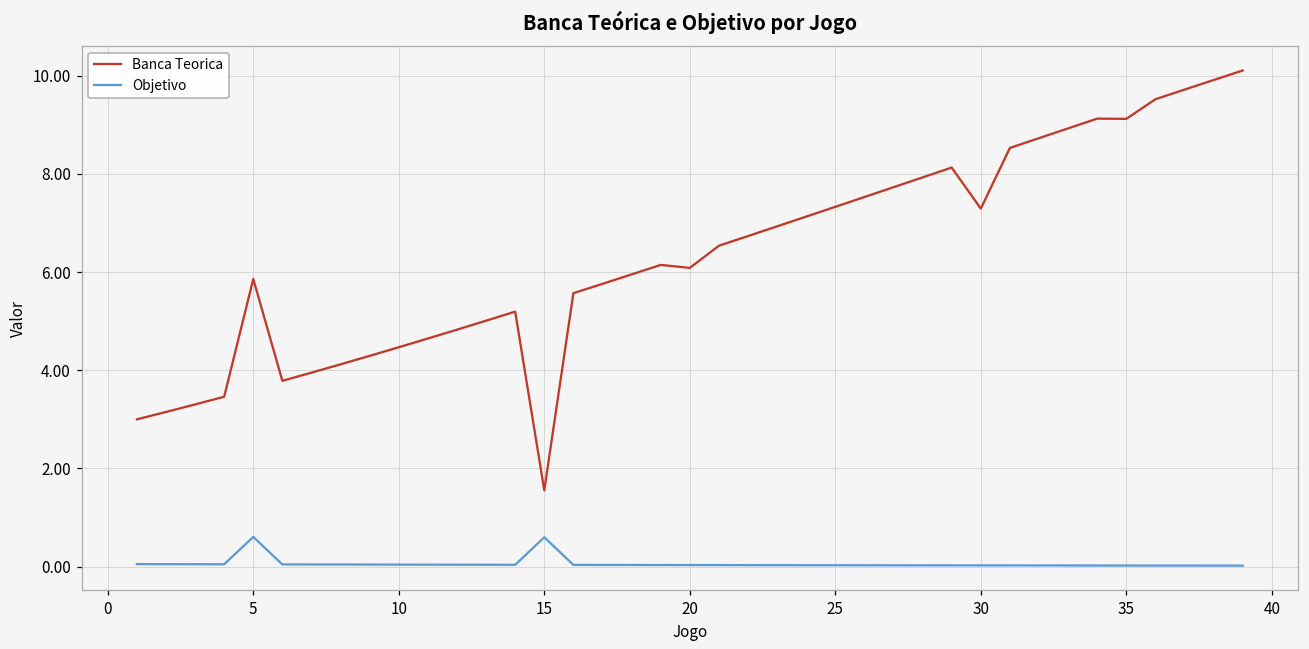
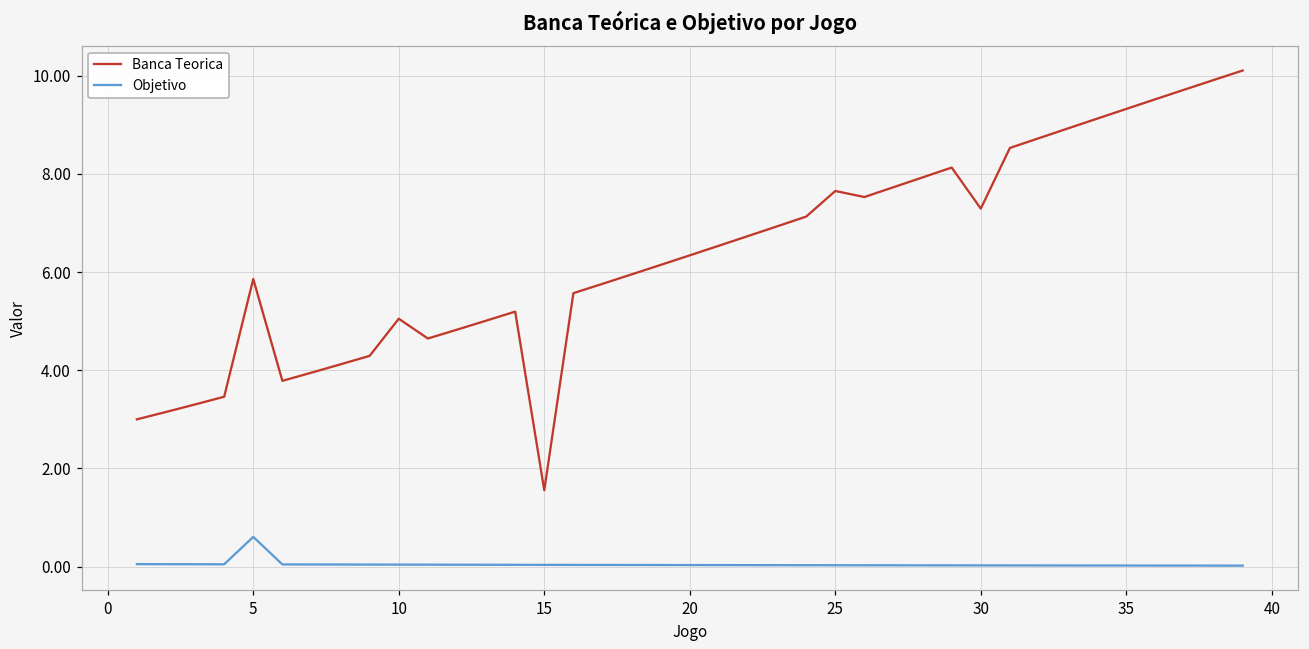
Banca Teorica, 10: 4.5 -> 5.0
Objetivo, 15: 0.6 -> 0.0
Banca Teorica, 20: 6.1 -> 6.3
Banca Teorica, 25: 7.3 -> 7.7
Banca Teorica, 35: 9.1 -> 9.3
